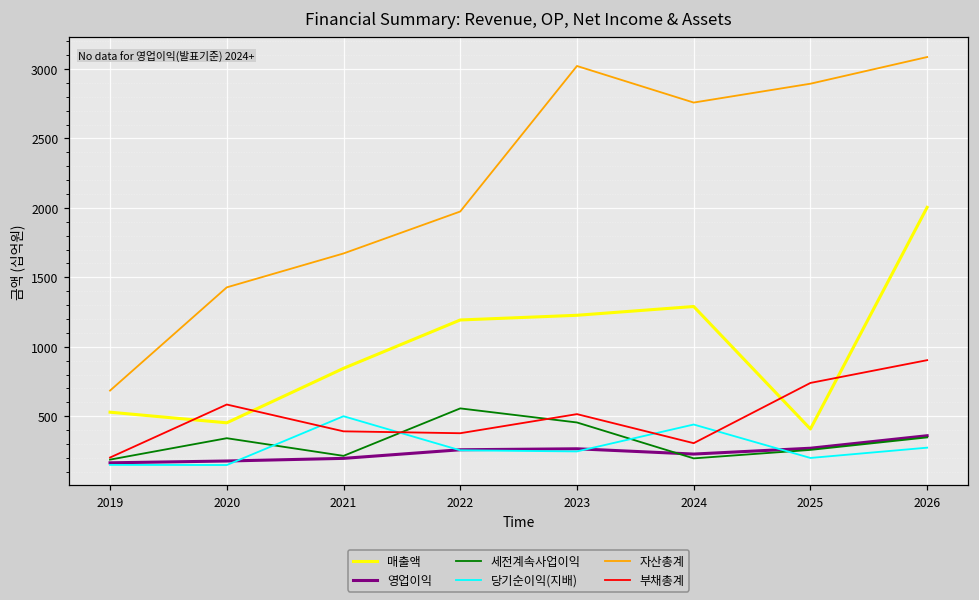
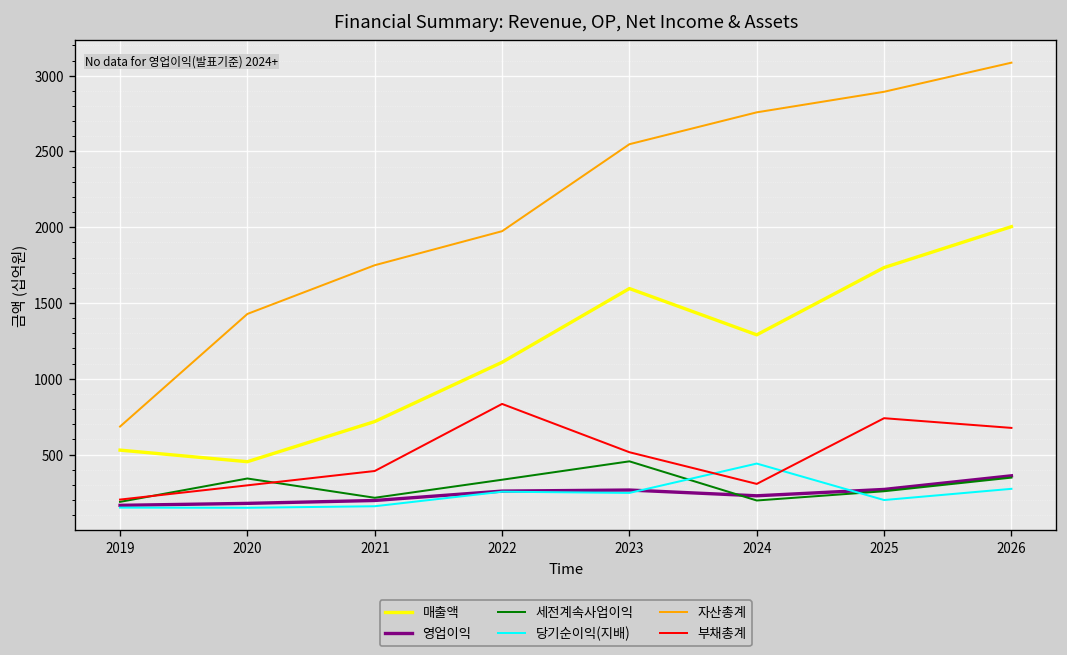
부채총계, 2020: 580 -> 300
매출액, 2021: 850 -> 720
당기순이익(지배), 2021: 500 -> 160
자산총계, 2021: 1670 -> 1750
매출액, 2022: 1190 -> 1110
세전계속사업이익, 2022: 560 -> 330
부채총계, 2022: 380 -> 830
매출액, 2023: 1230 -> 1600
자산총계, 2023: 3020 -> 2550
매출액, 2025: 410 -> 1730
부채총계, 2026: 900 -> 680
